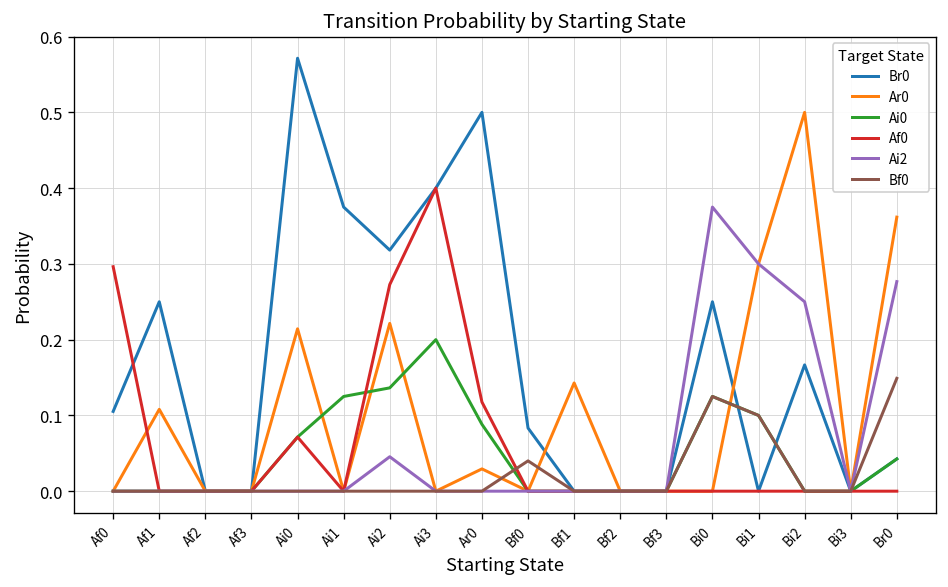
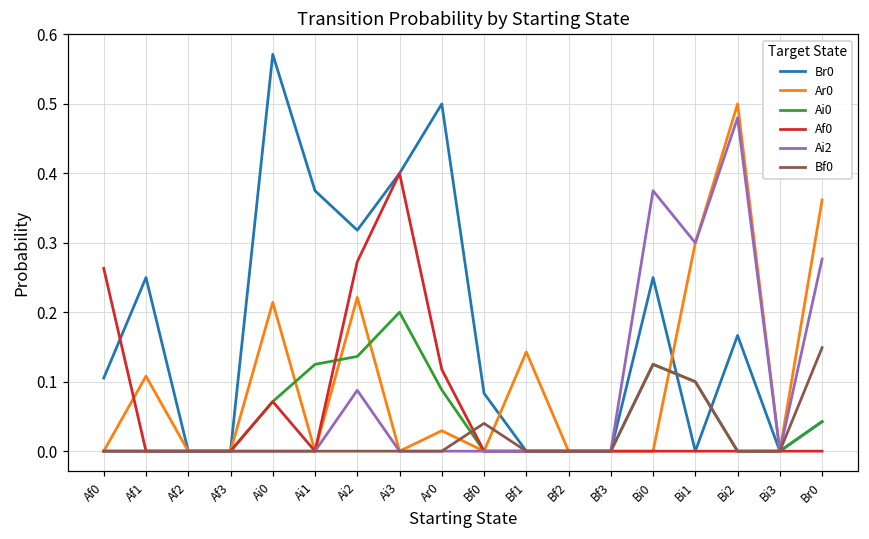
Af0, Af0: 0.30 -> 0.26
Ai2, Ai2: 0.05 -> 0.09
Ai2, Bi2: 0.25 -> 0.48
